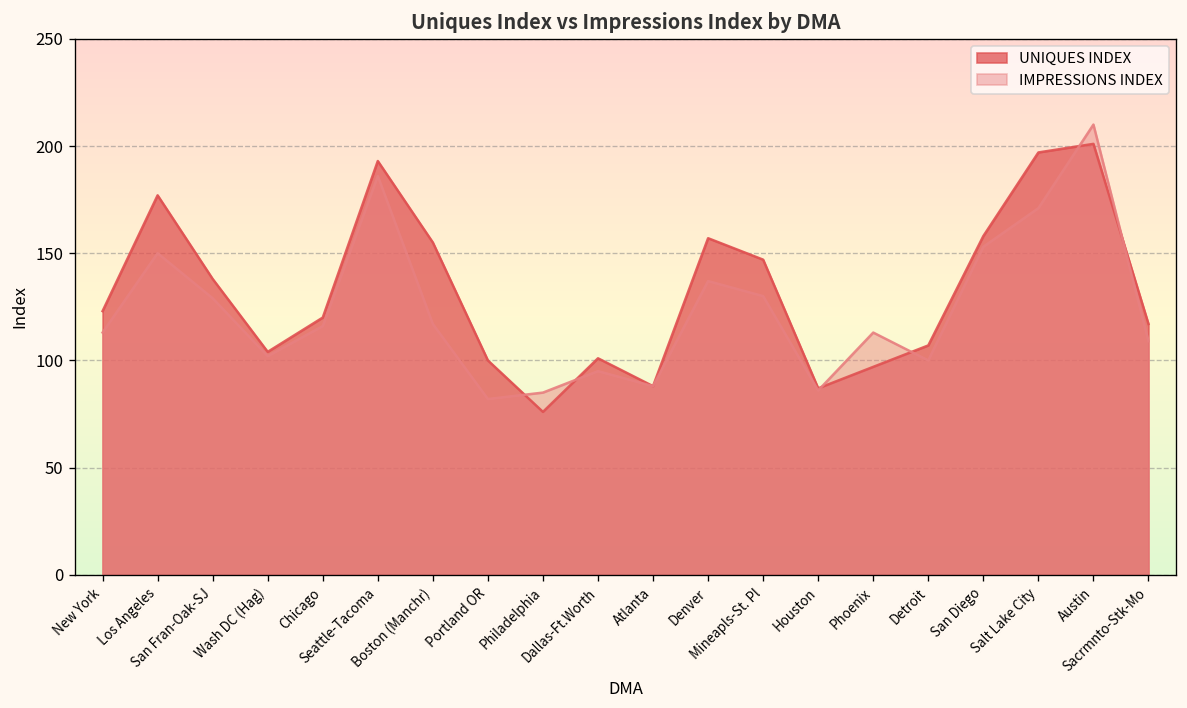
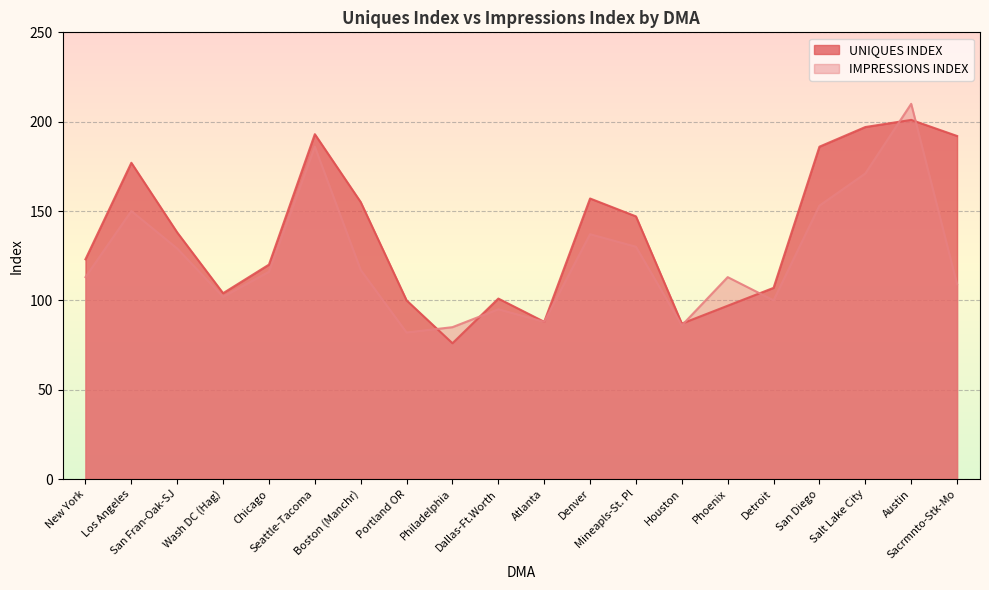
UNIQUES INDEX, San Diego: 158 -> 186
UNIQUES INDEX, Sacrmnto-Stk-Mo: 117 -> 192
